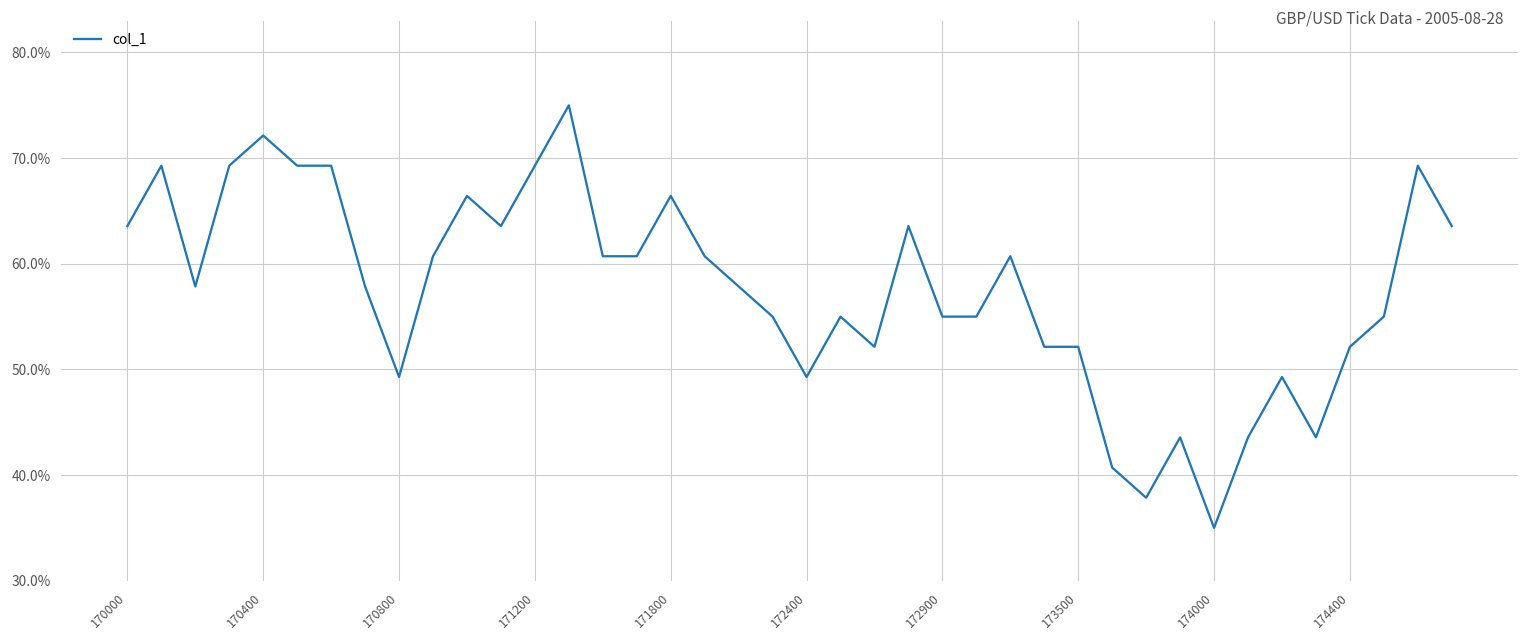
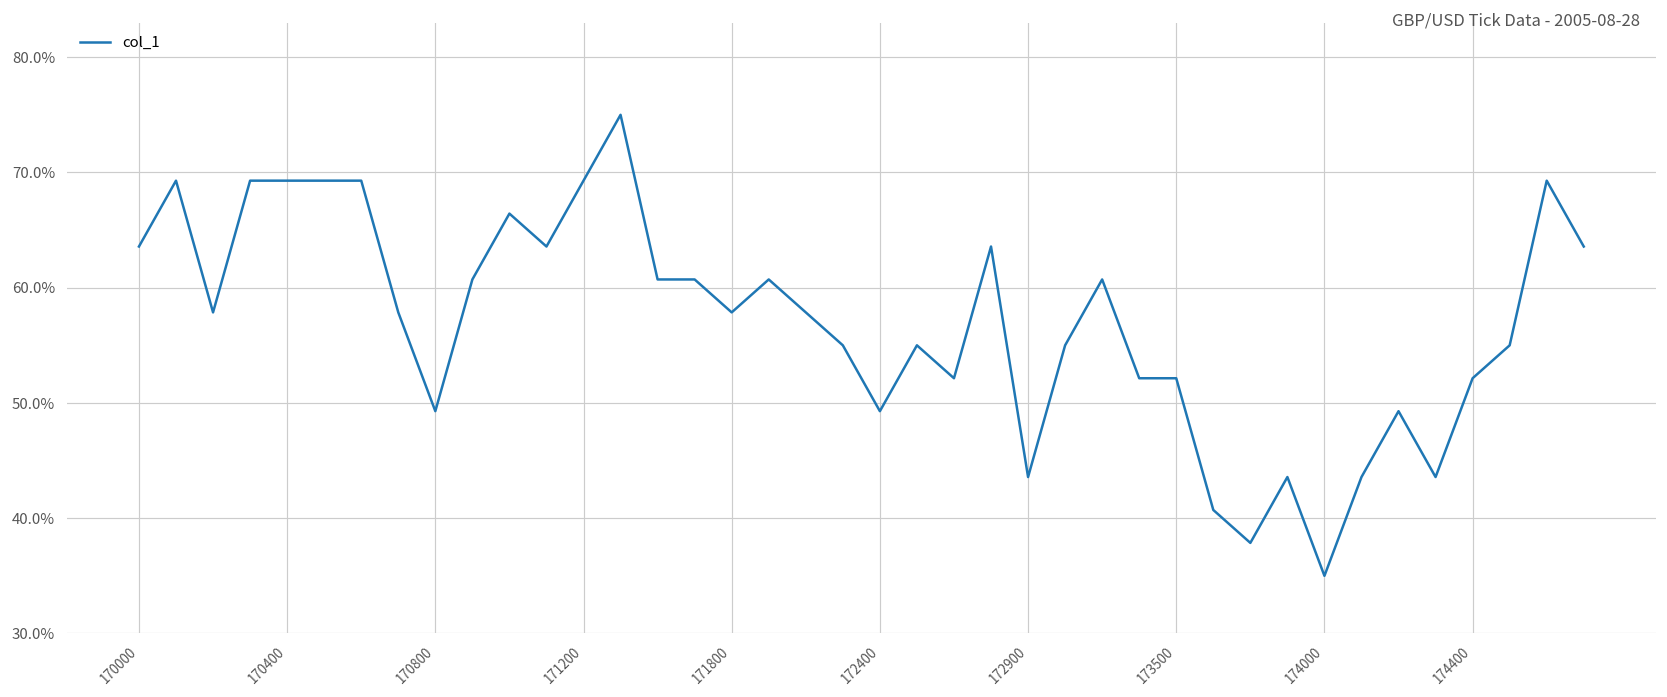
170400: 72% -> 69%
171800: 66% -> 58%
172900: 55% -> 44%
